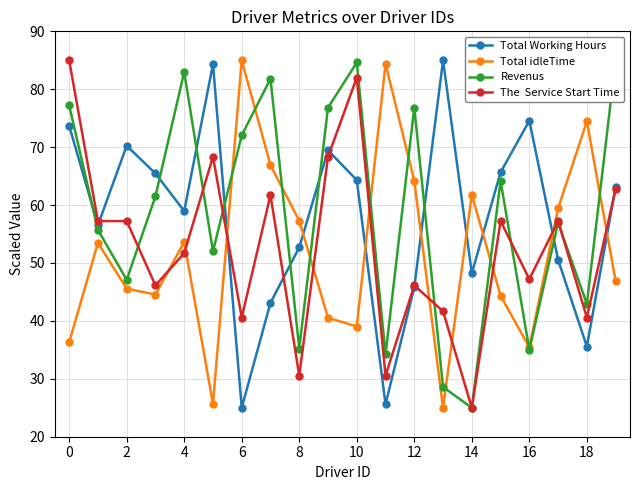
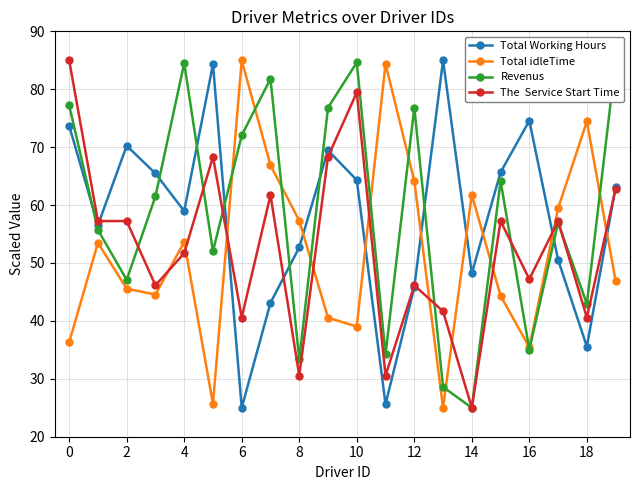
Revenus, 4: 83 -> 84
Revenus, 8: 35 -> 33
The Service Start Time, 10: 82 -> 79
